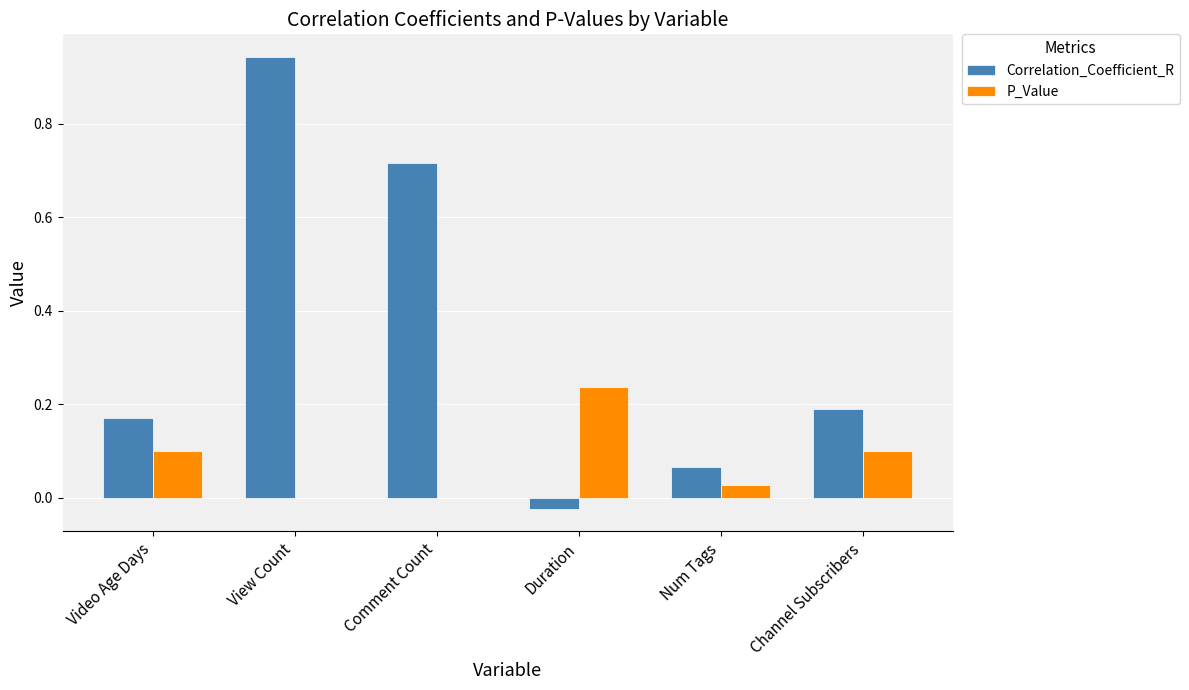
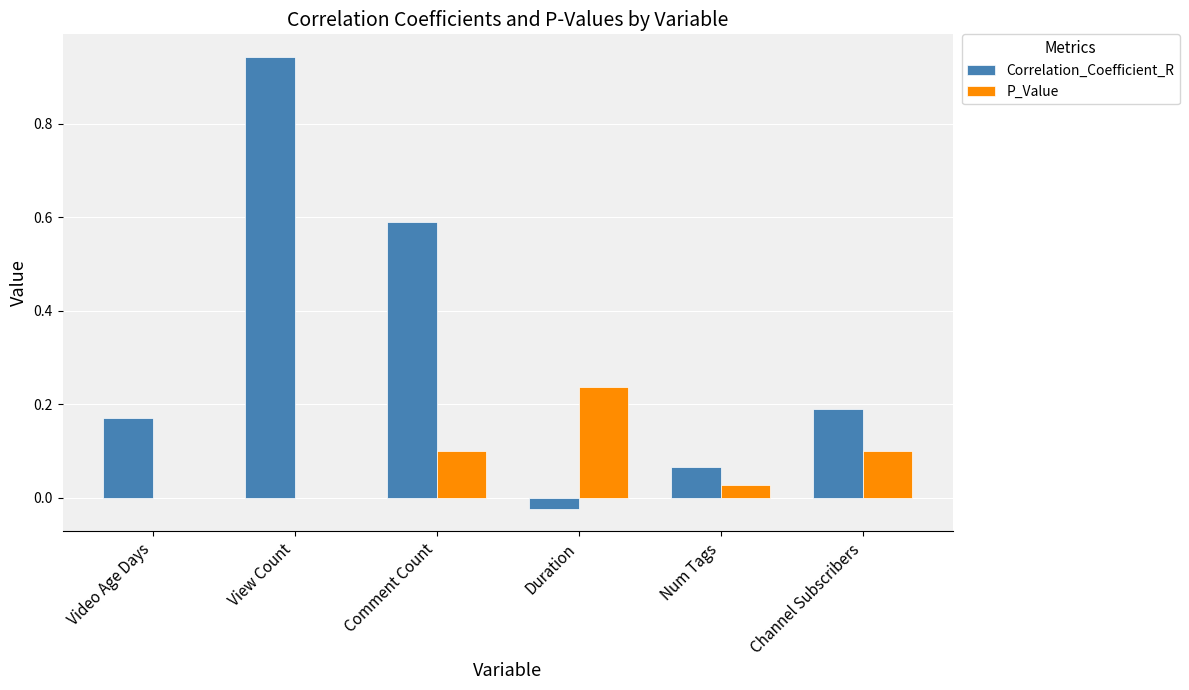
P_Value, Video Age Days: 0.1 -> 0.0
Correlation_Coefficient_R, Comment Count: 0.72 -> 0.59
P_Value, Comment Count: 0.0 -> 0.1
